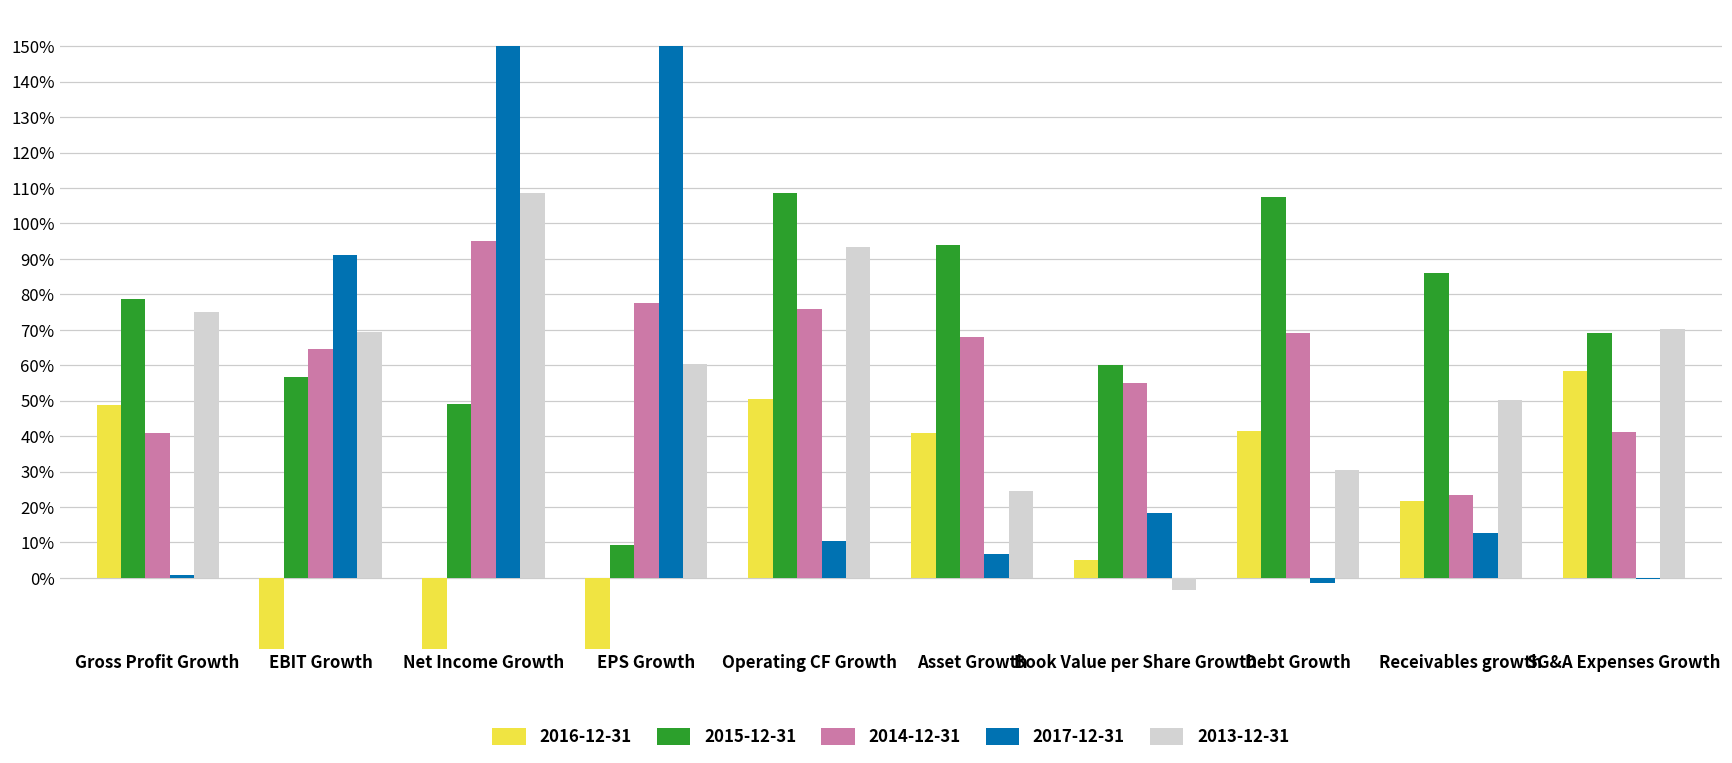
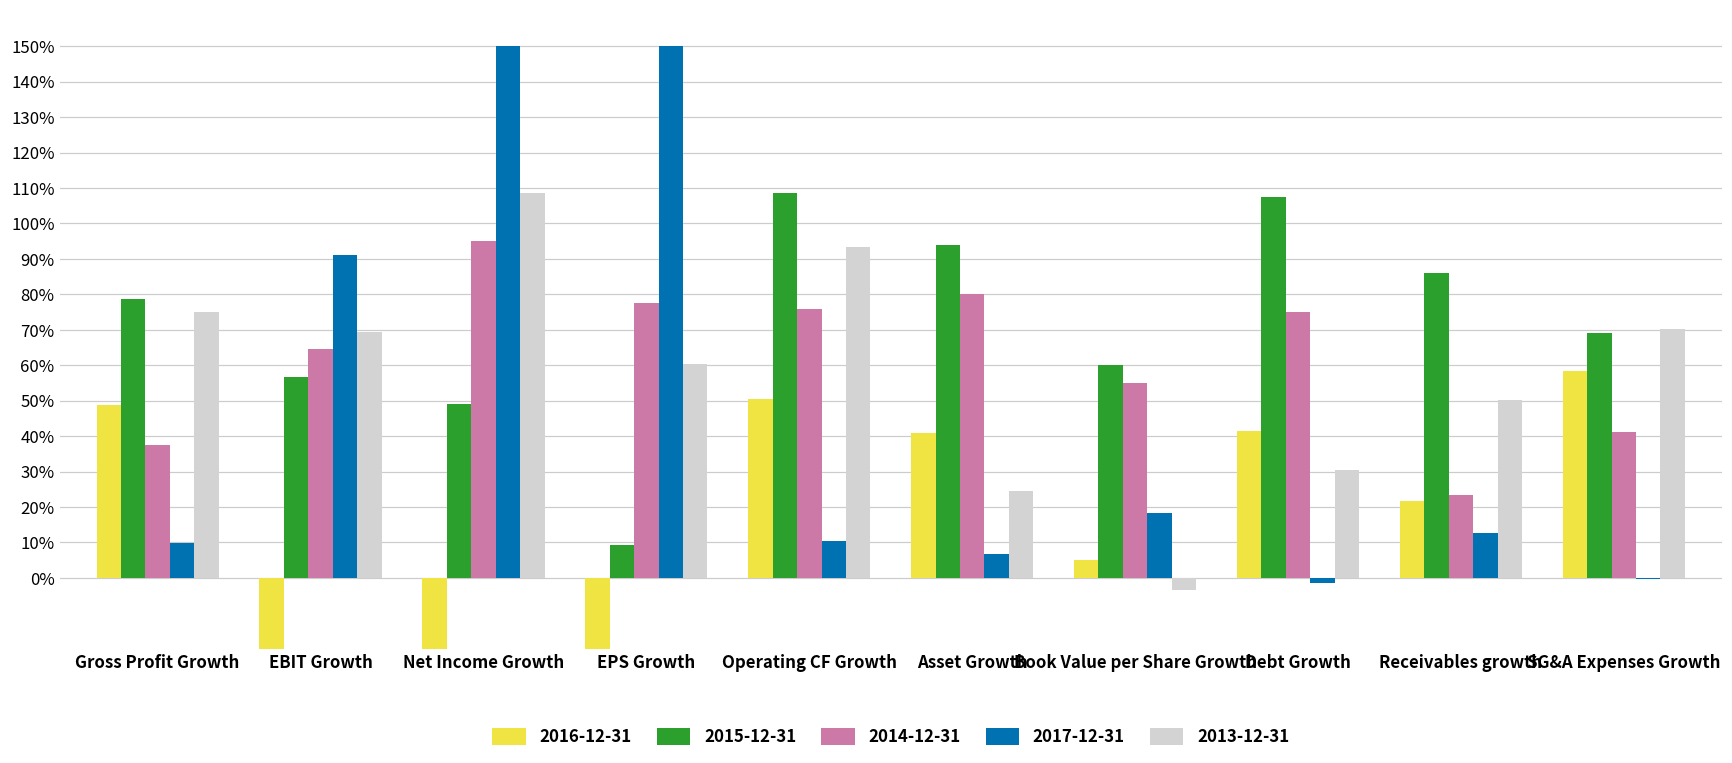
2014-12-31, Gross Profit Growth: 41% -> 37%
2017-12-31, Gross Profit Growth: 1% -> 10%
2014-12-31, Asset Growth: 68% -> 80%
2014-12-31, Debt Growth: 69% -> 75%
